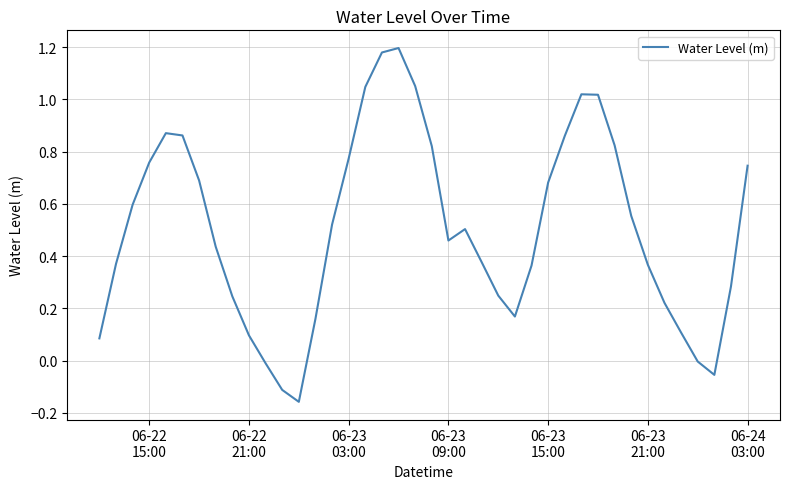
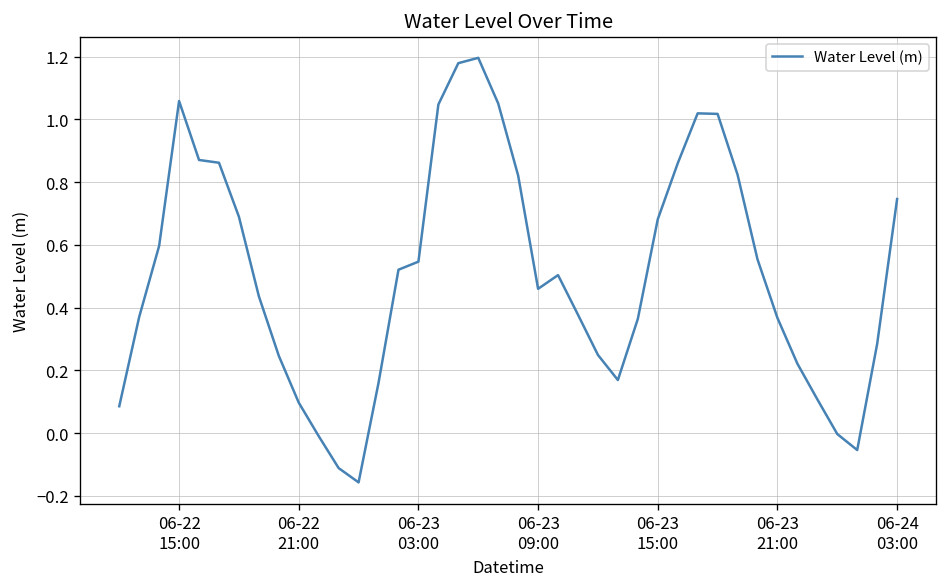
06-22 15:00: 0.76 -> 1.06
06-23 03:00: 0.77 -> 0.55
